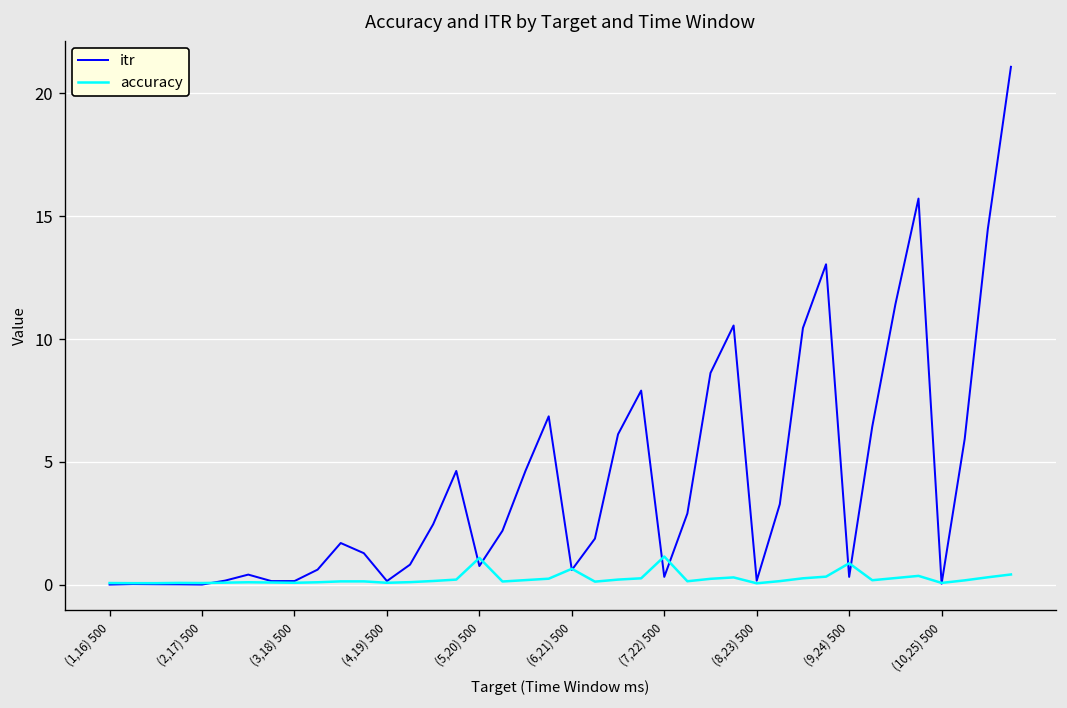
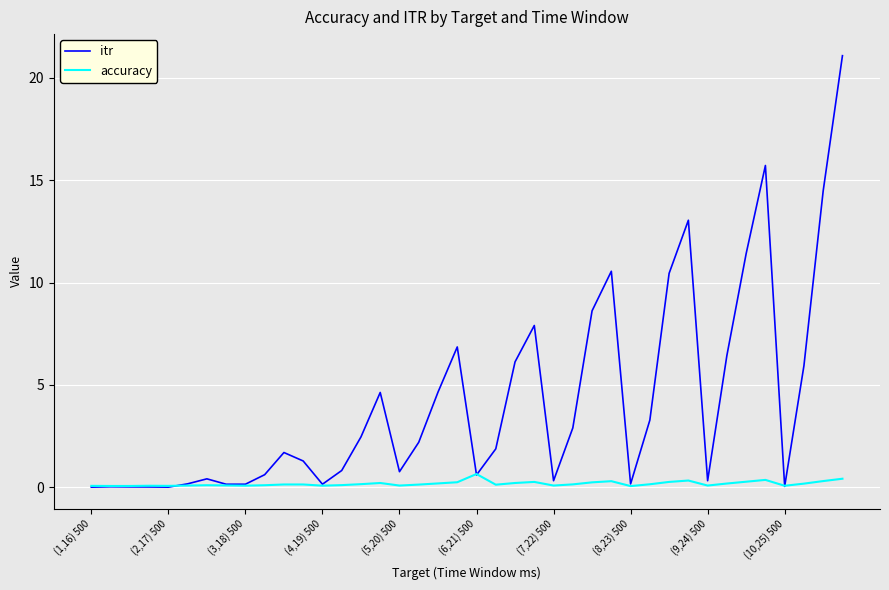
accuracy, (5,20) 500: 1.1 -> 0.1
accuracy, (7,22) 500: 1.1 -> 0.1
accuracy, (9,24) 500: 0.9 -> 0.1
